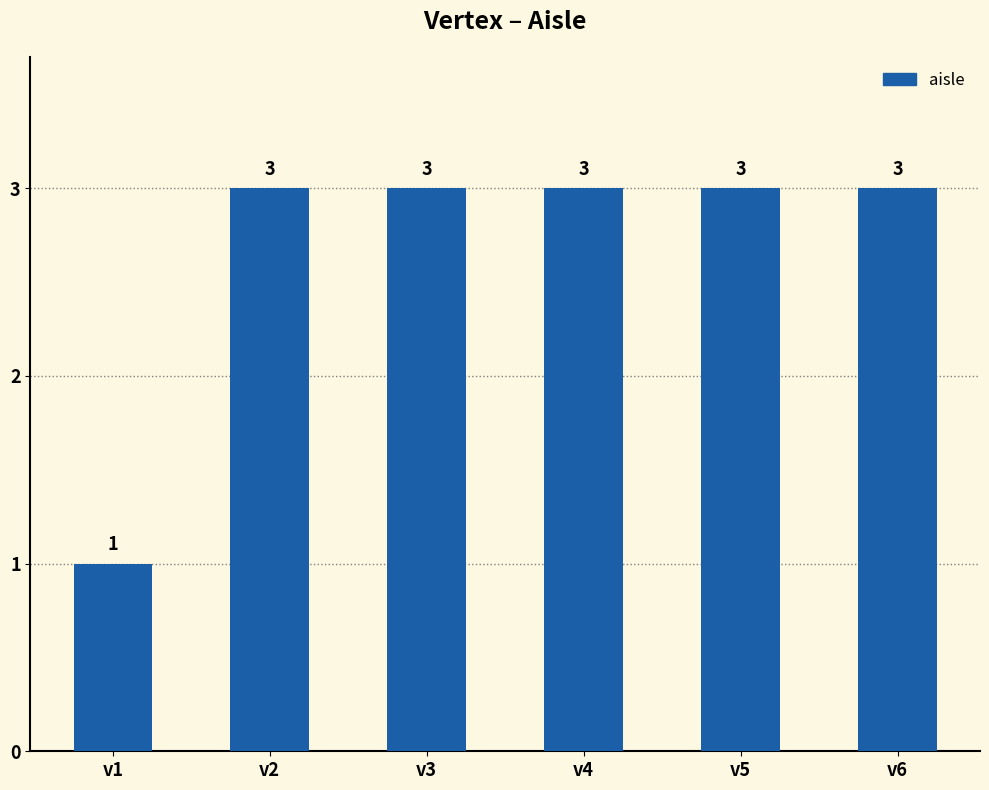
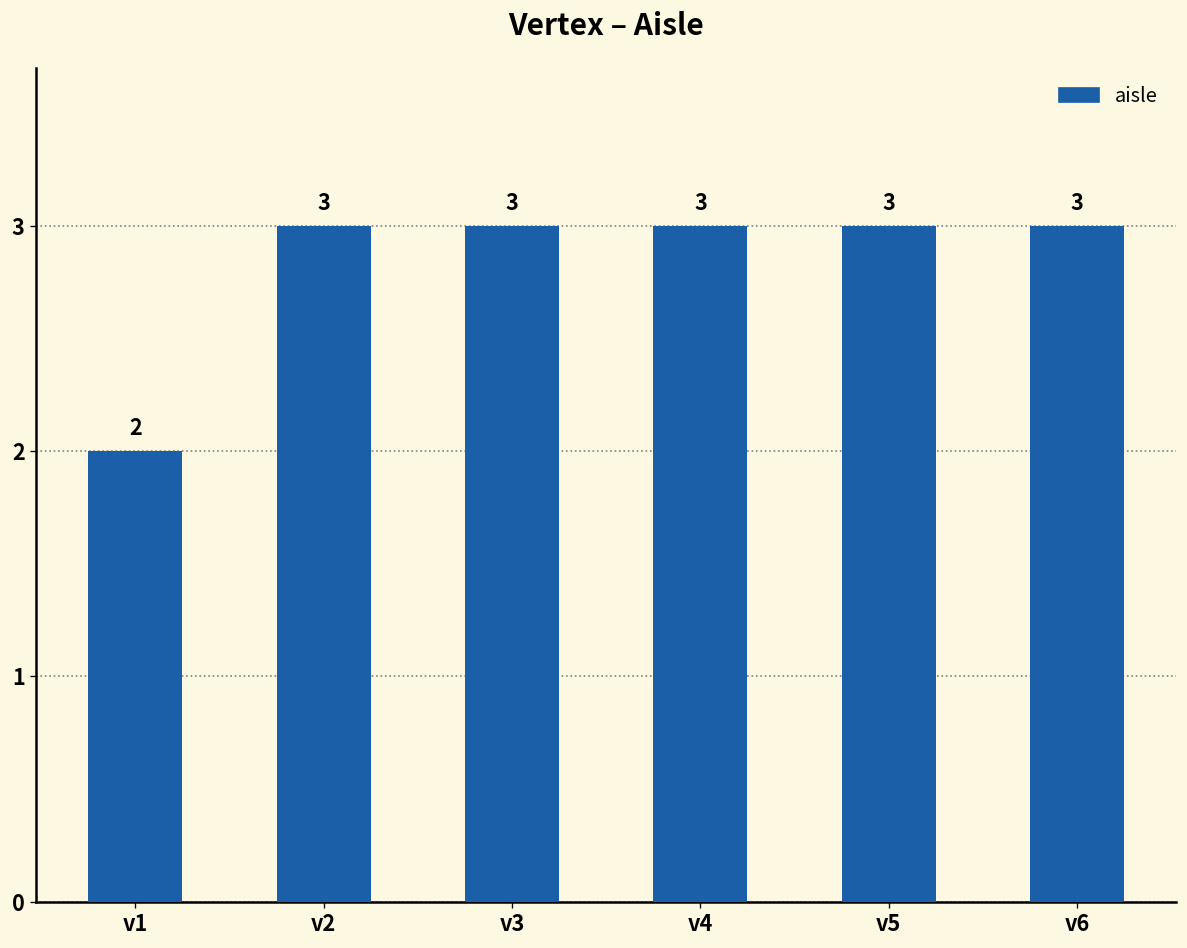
v1: 1 -> 2
